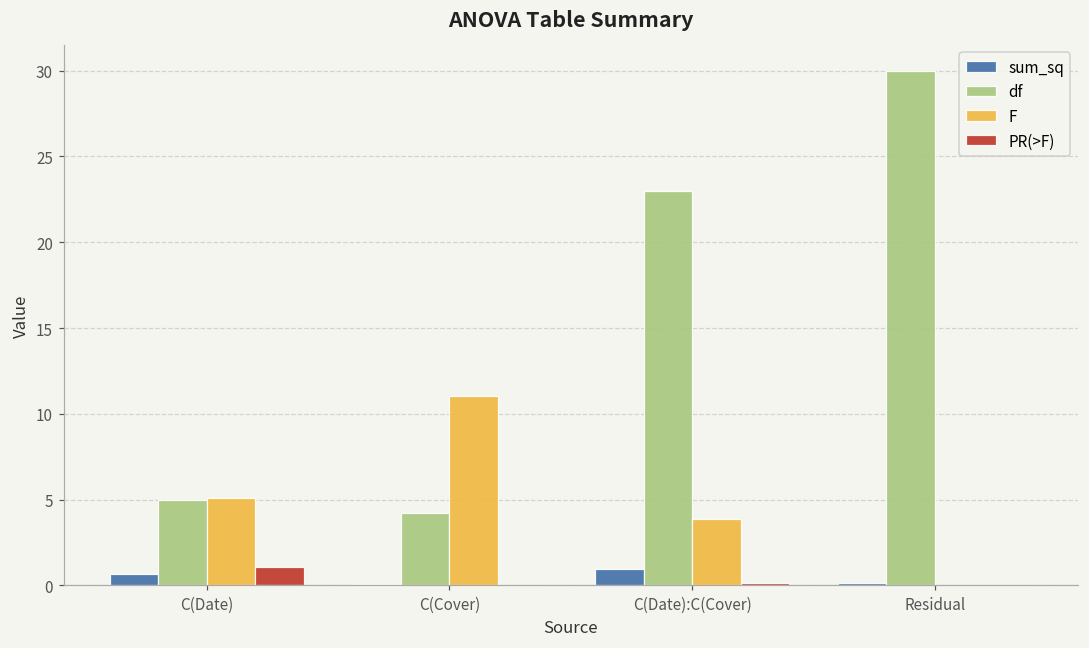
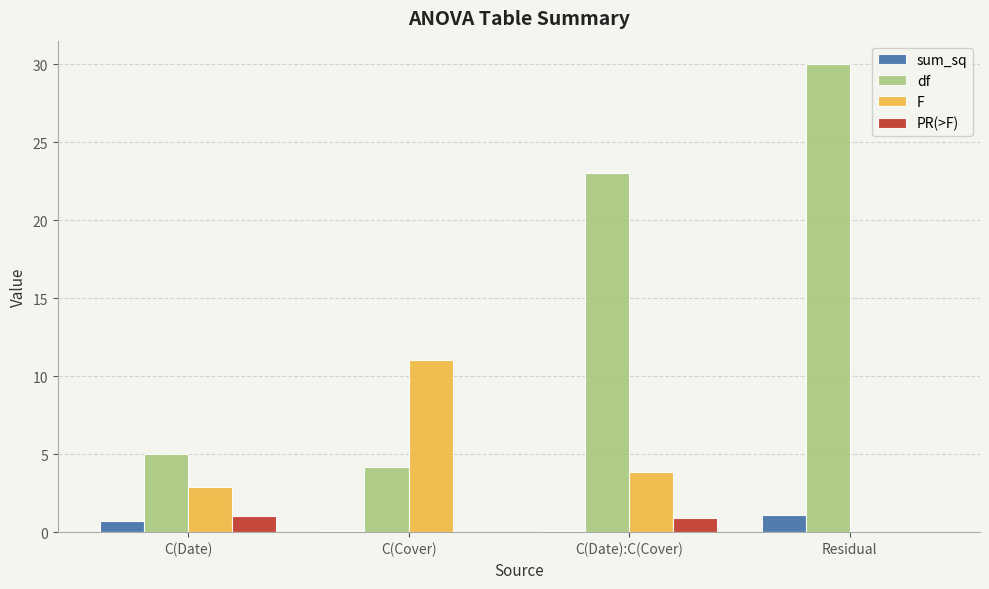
F, C(Date): 5.1 -> 2.9
sum_sq, C(Date):C(Cover): 1.0 -> 0.1
PR(>F), C(Date):C(Cover): 0.1 -> 0.9
sum_sq, Residual: 0.1 -> 1.1
